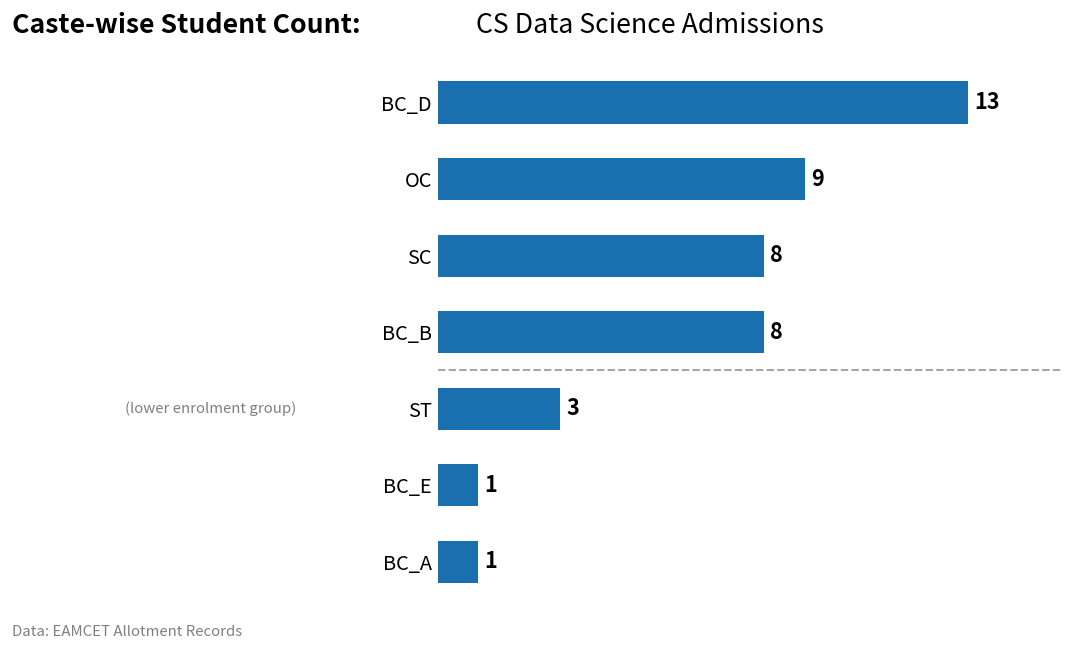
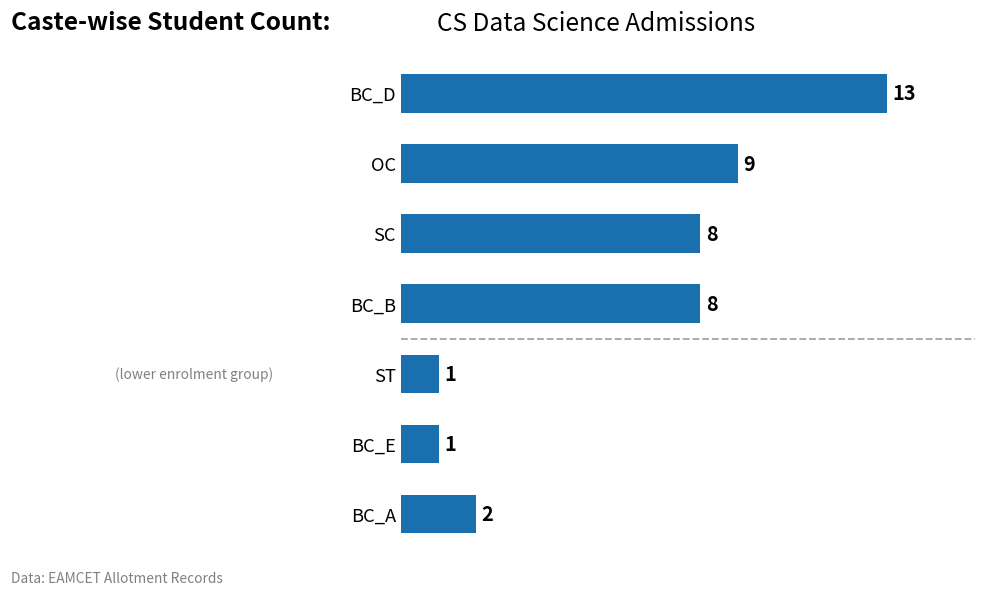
ST: 3 -> 1
BC_A: 1 -> 2
